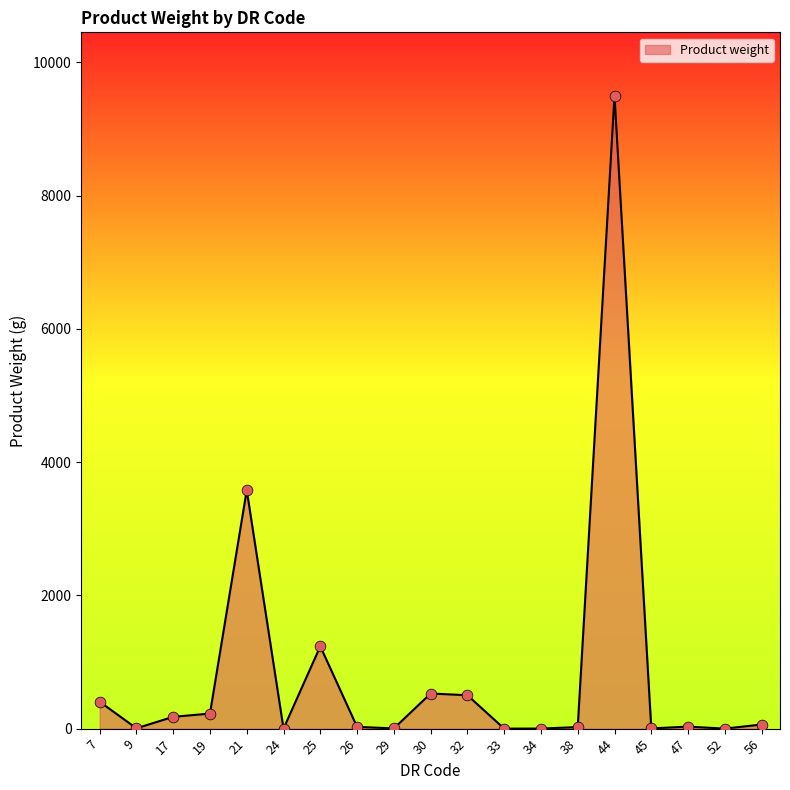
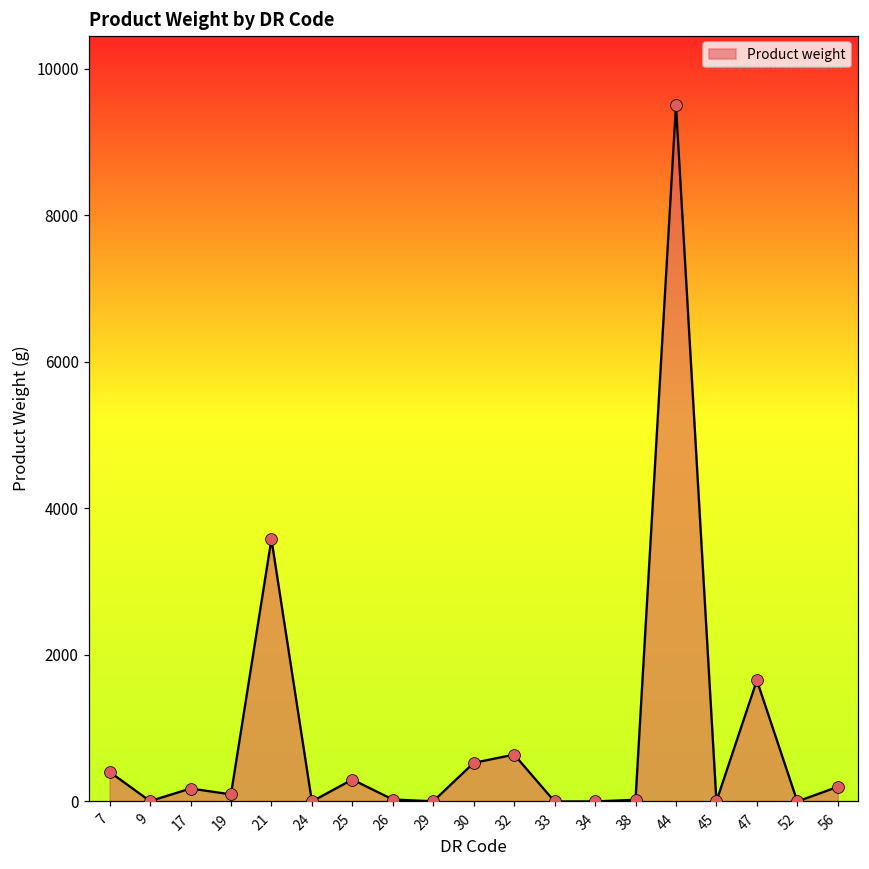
19: 200 -> 100
25: 1200 -> 300
32: 500 -> 600
47: 0 -> 1700
56: 100 -> 200
